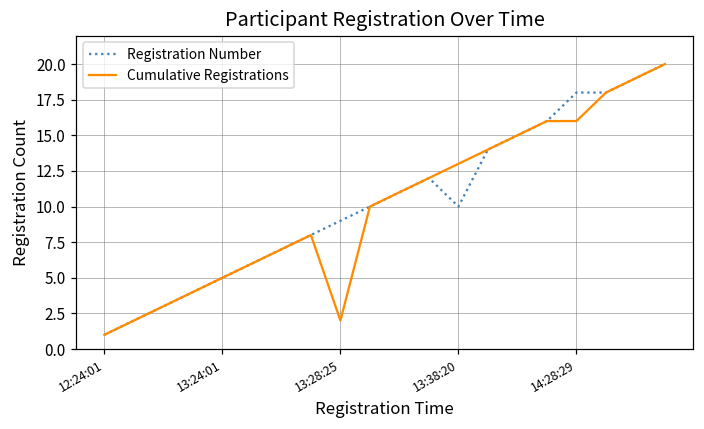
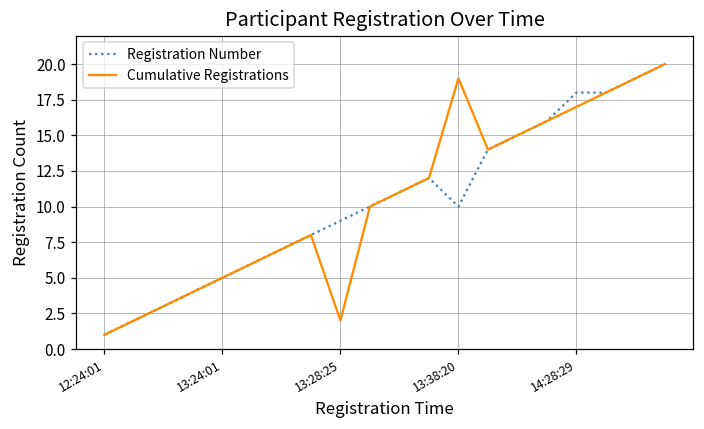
Cumulative Registrations, 13:38:20: 13 -> 19
Cumulative Registrations, 14:28:29: 16 -> 17
